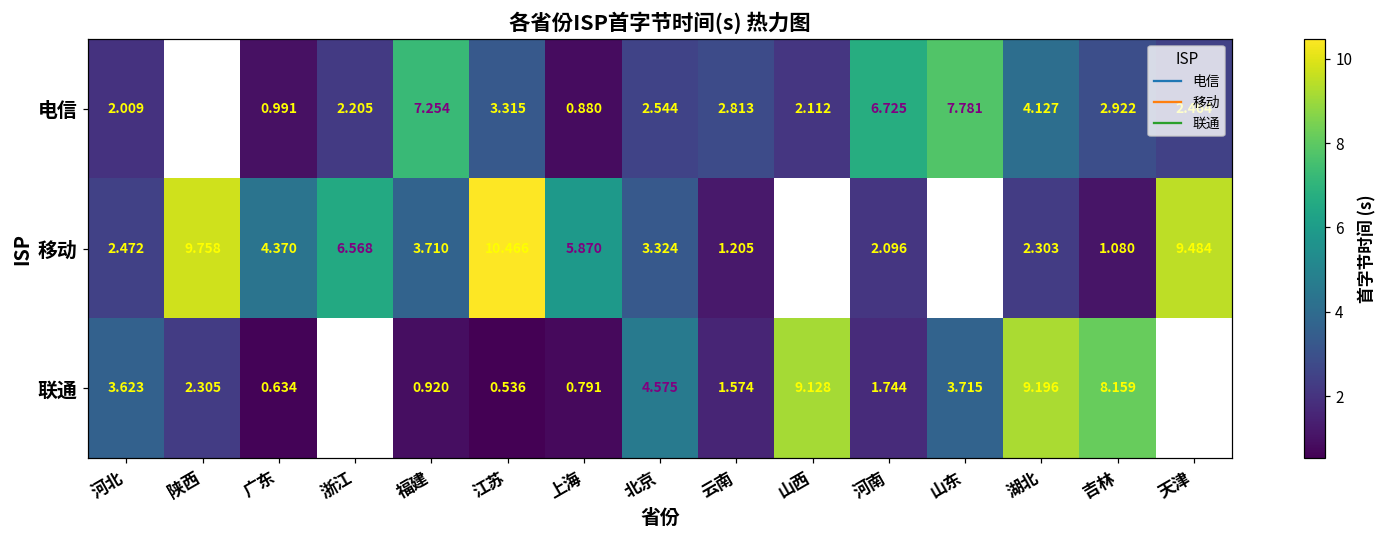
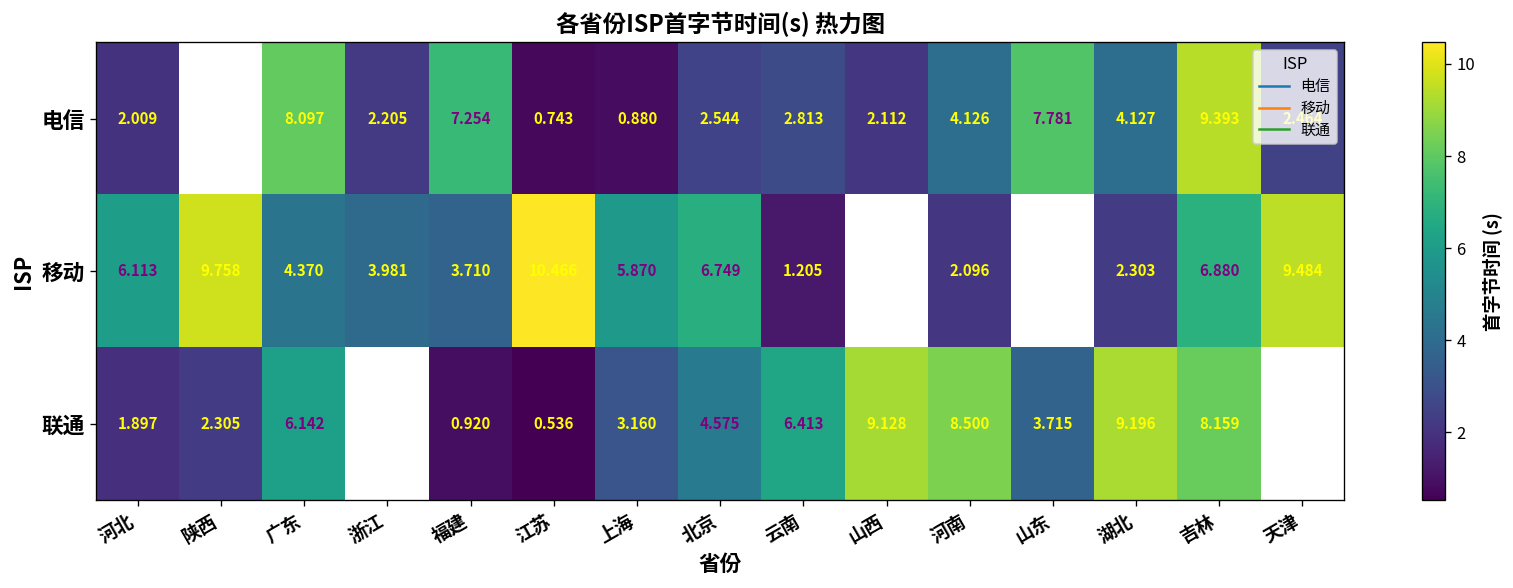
电信, 广东: 0.991 -> 8.097
电信, 江苏: 3.315 -> 0.743
电信, 河南: 6.725 -> 4.126
电信, 吉林: 2.922 -> 9.393
移动, 河北: 2.472 -> 6.113
移动, 浙江: 6.568 -> 3.981
移动, 北京: 3.324 -> 6.749
移动, 吉林: 1.080 -> 6.880
联通, 河北: 3.623 -> 1.897
联通, 广东: 0.634 -> 6.142
联通, 上海: 0.791 -> 3.160
联通, 云南: 1.574 -> 6.413
联通, 河南: 1.744 -> 8.500
